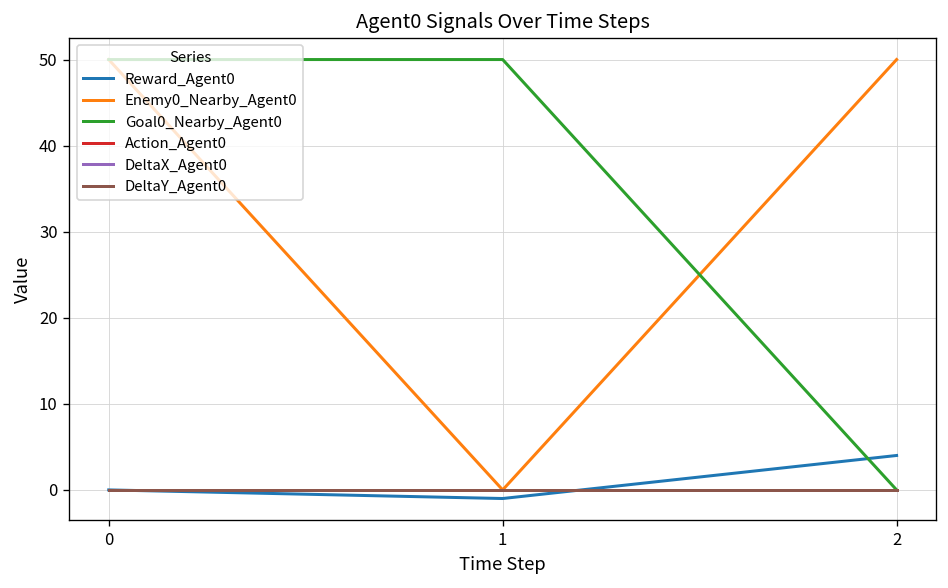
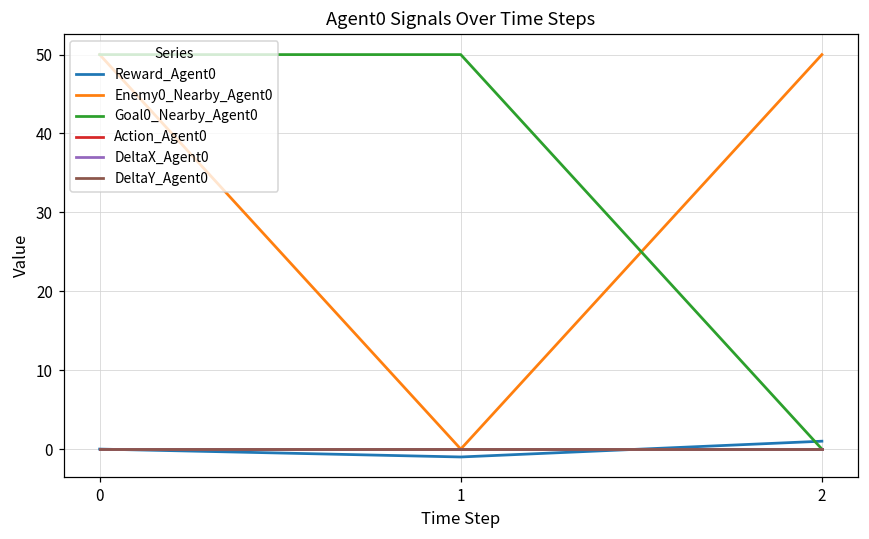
Reward_Agent0, 2: 4 -> 1
